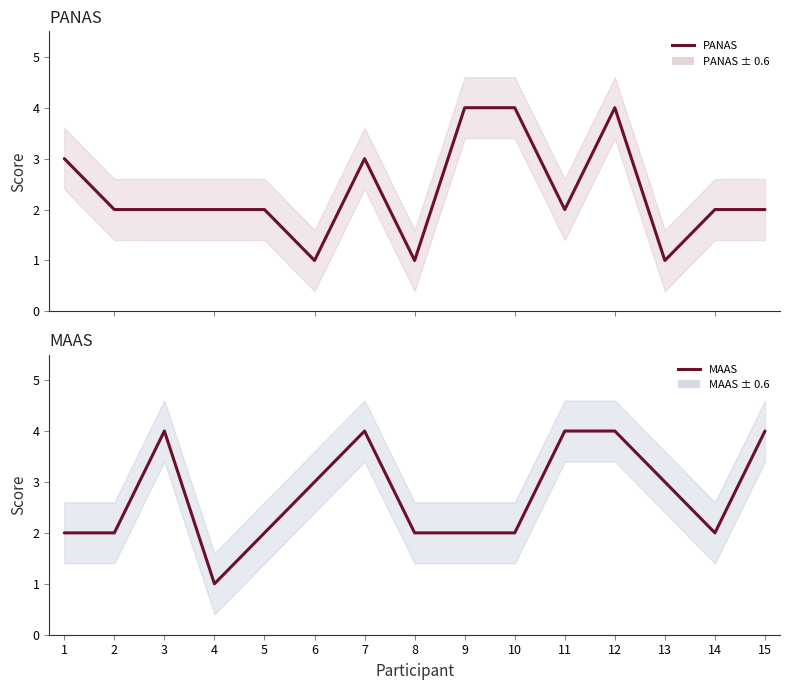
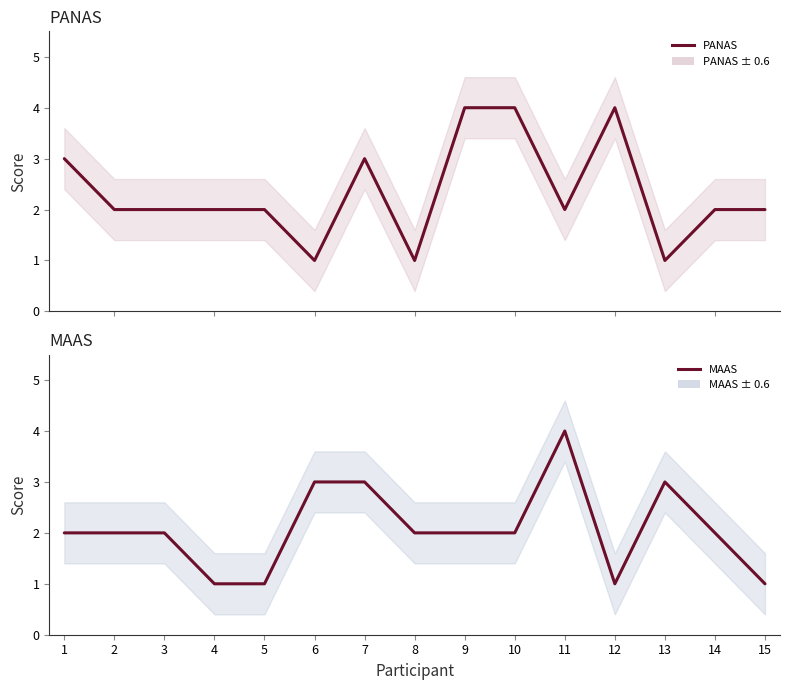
MAAS, MAAS, 3: 4 -> 2
MAAS, MAAS, 5: 2 -> 1
MAAS, MAAS, 7: 4 -> 3
MAAS, MAAS, 12: 4 -> 1
MAAS, MAAS, 15: 4 -> 1
